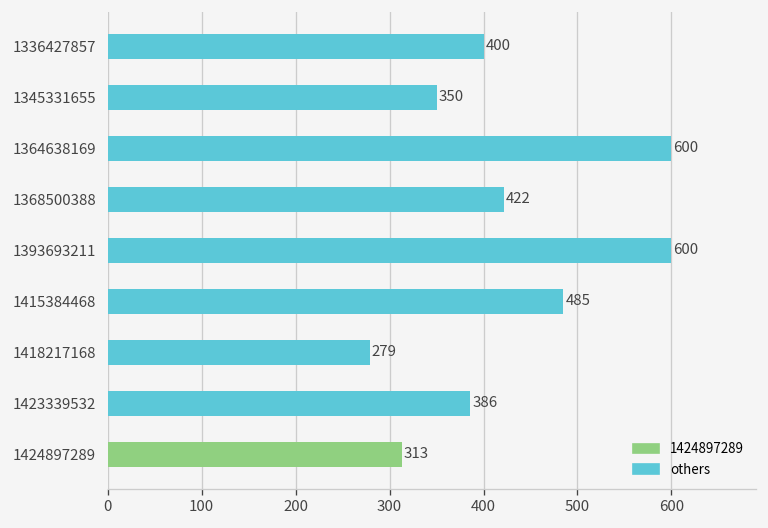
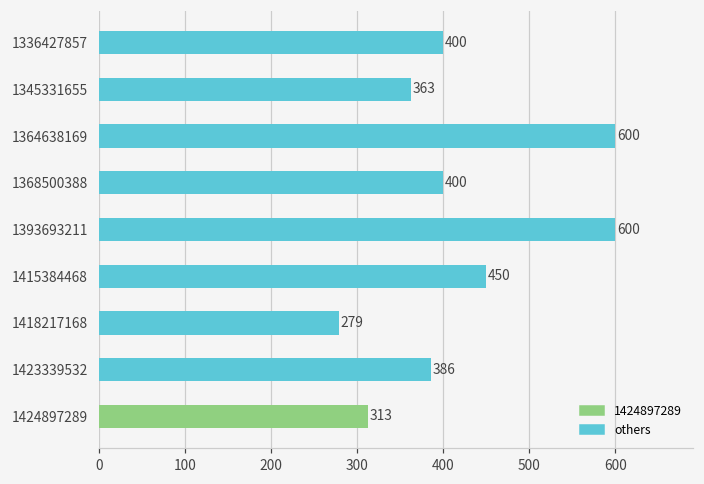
1345331655: 350 -> 363
1368500388: 422 -> 400
1415384468: 485 -> 450
